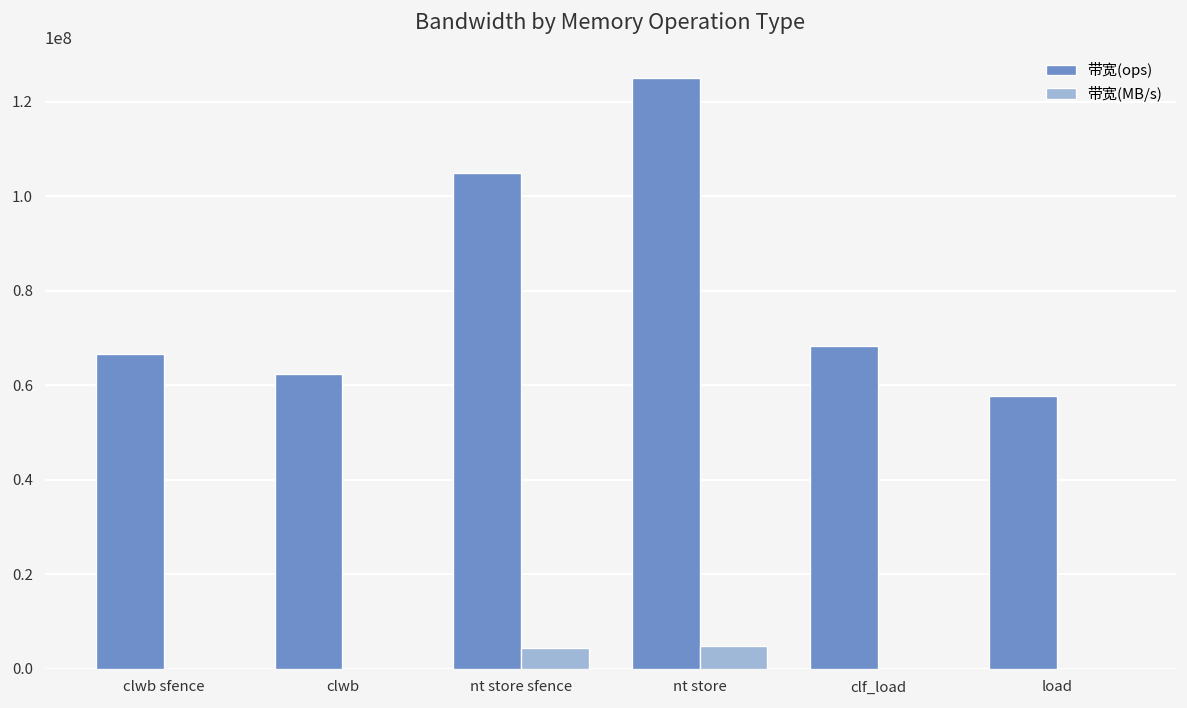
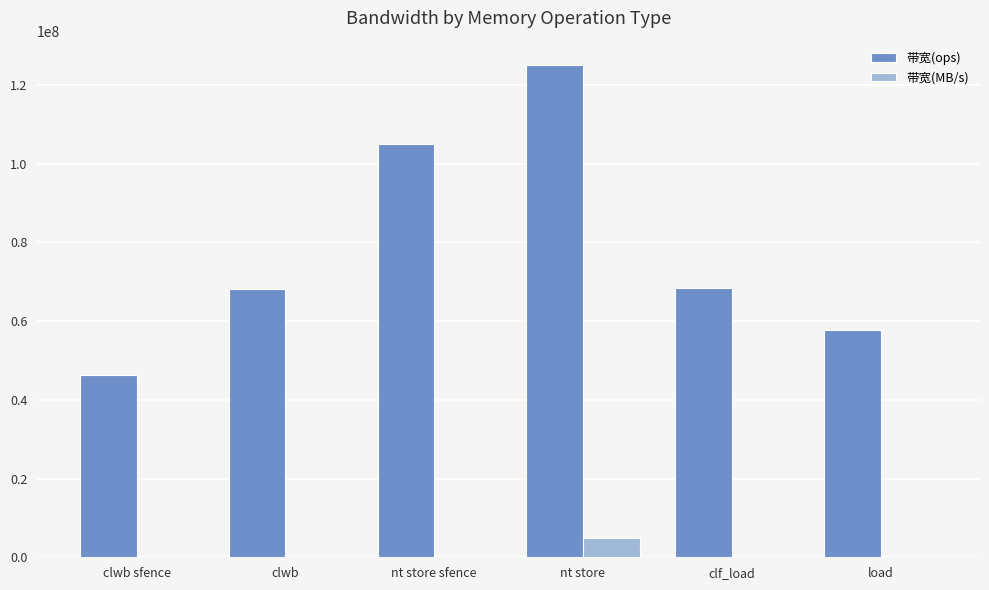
带宽(ops), clwb sfence: 67000000 -> 46000000
带宽(ops), clwb: 63000000 -> 68000000
带宽(MB/s), nt store sfence: 4000000 -> 0
